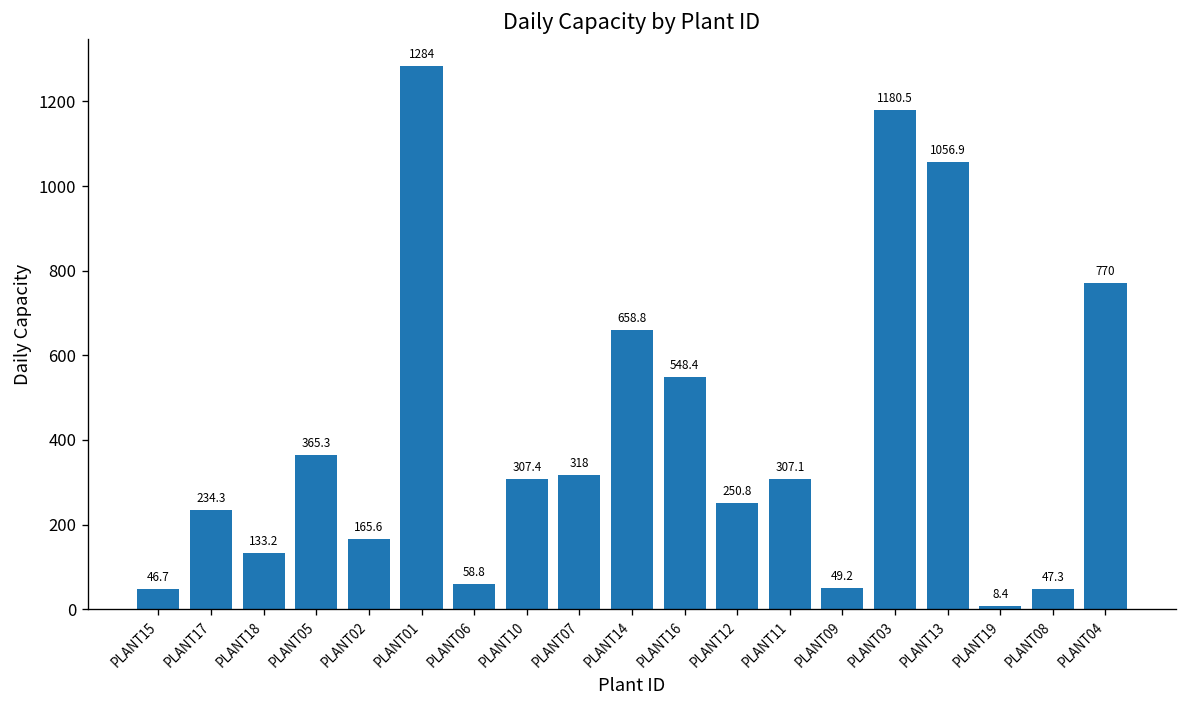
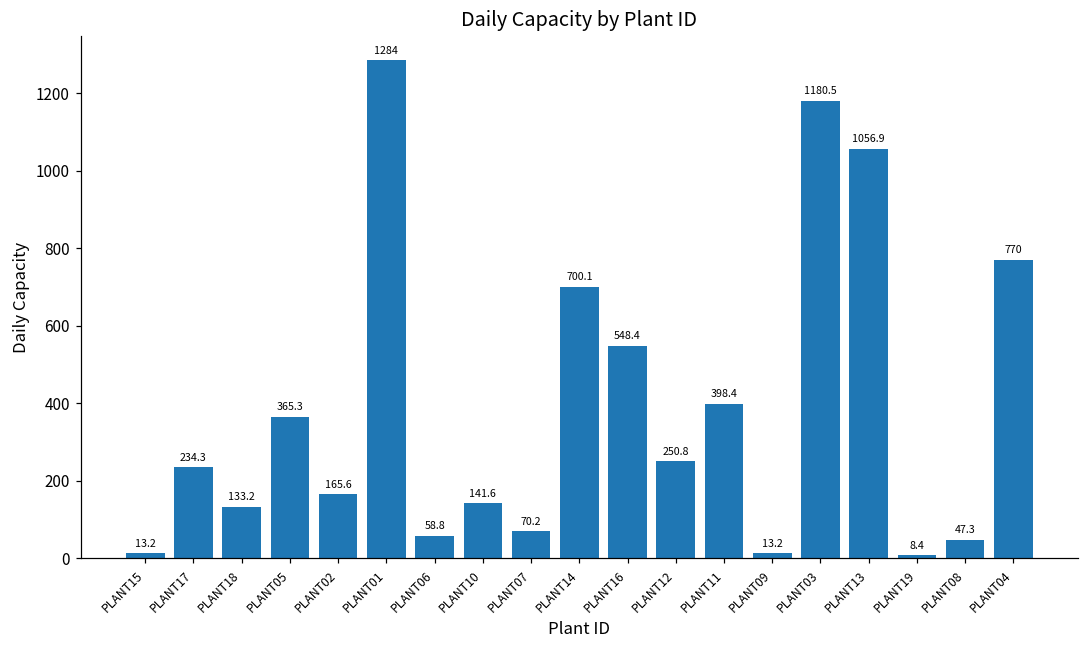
PLANT15: 46.7 -> 13.2
PLANT10: 307.4 -> 141.6
PLANT07: 318 -> 70.2
PLANT14: 658.8 -> 700.1
PLANT11: 307.1 -> 398.4
PLANT09: 49.2 -> 13.2
